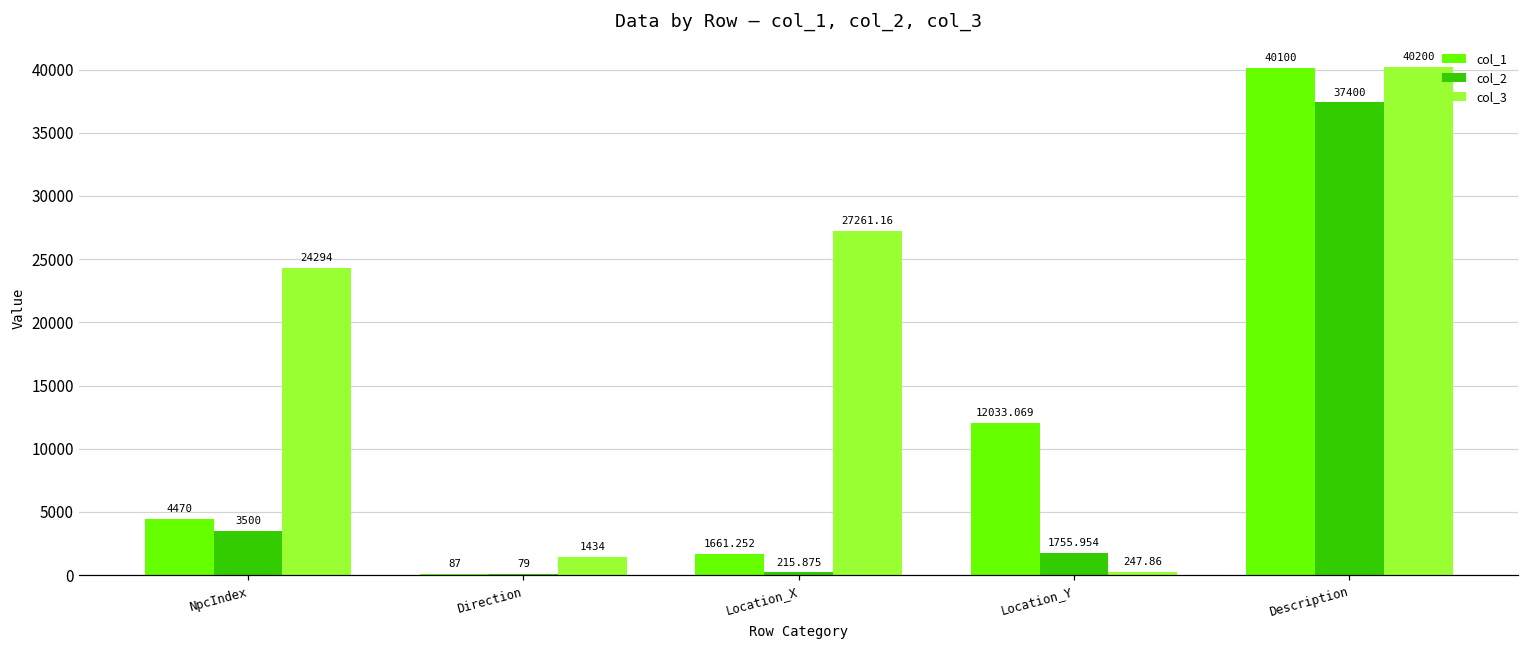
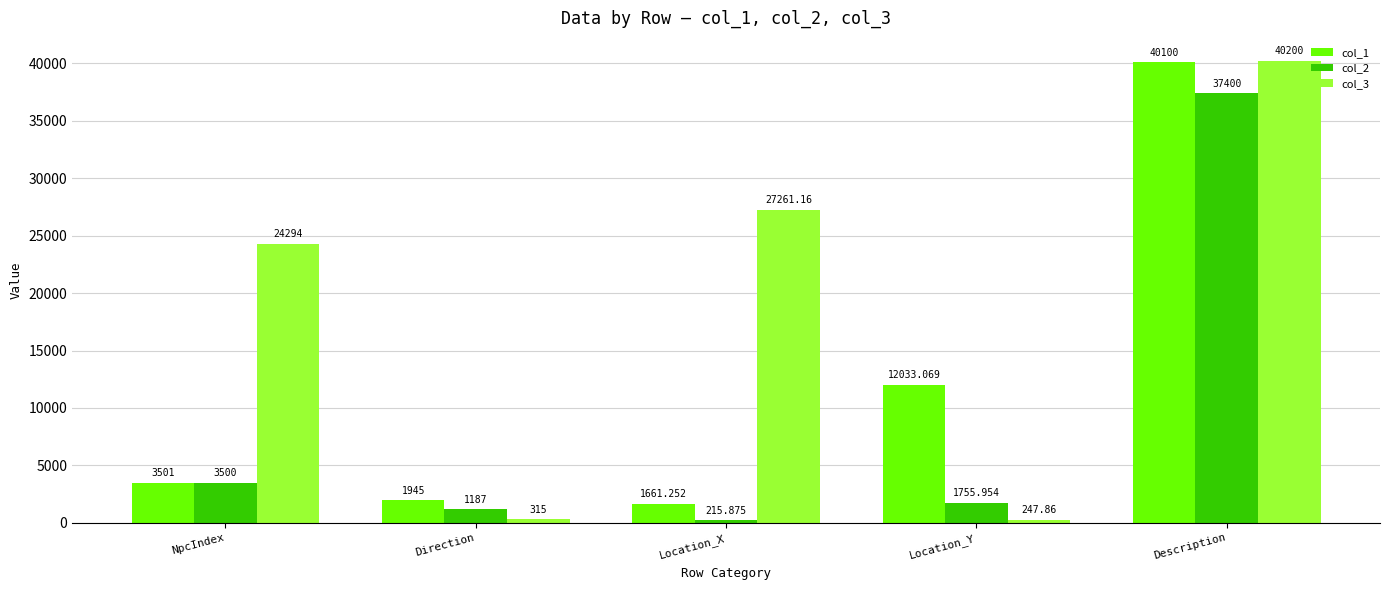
col_1, NpcIndex: 4470 -> 3501
col_1, Direction: 87 -> 1945
col_2, Direction: 79 -> 1187
col_3, Direction: 1434 -> 315
